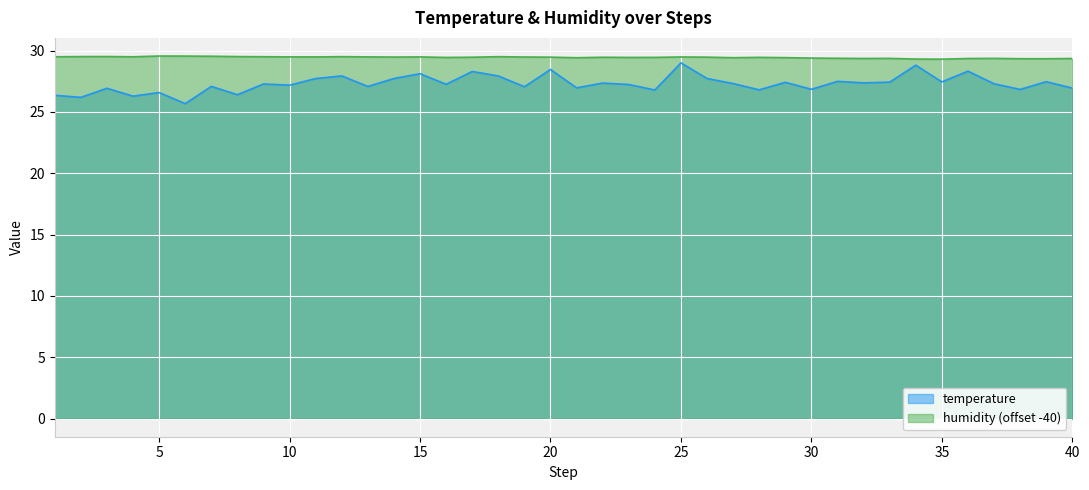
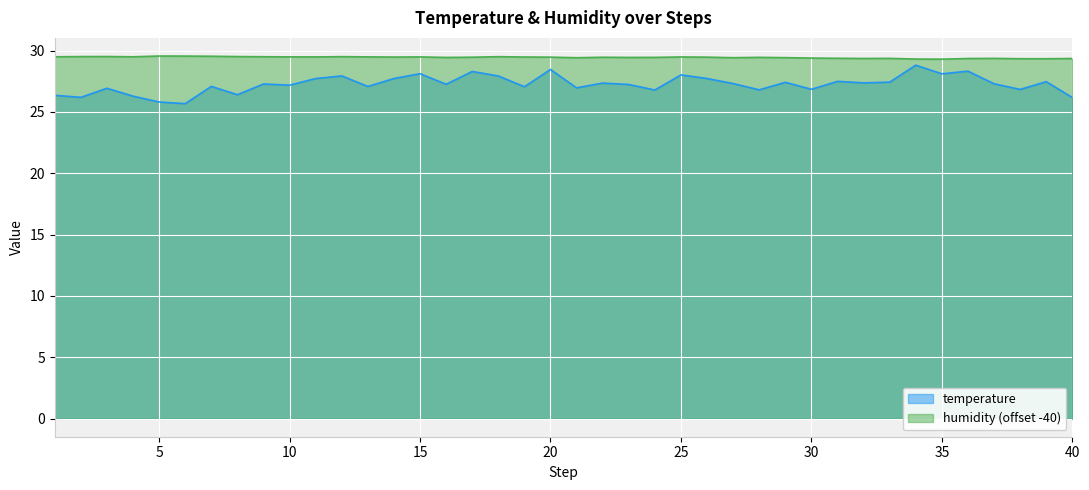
temperature, 5: 26.6 -> 25.8
temperature, 25: 29.0 -> 28.0
temperature, 35: 27.5 -> 28.1
temperature, 40: 26.9 -> 26.2
